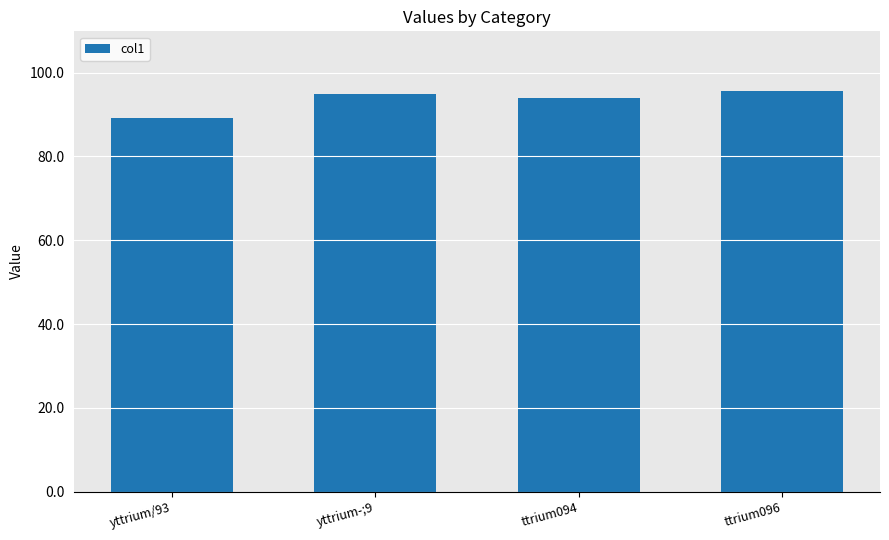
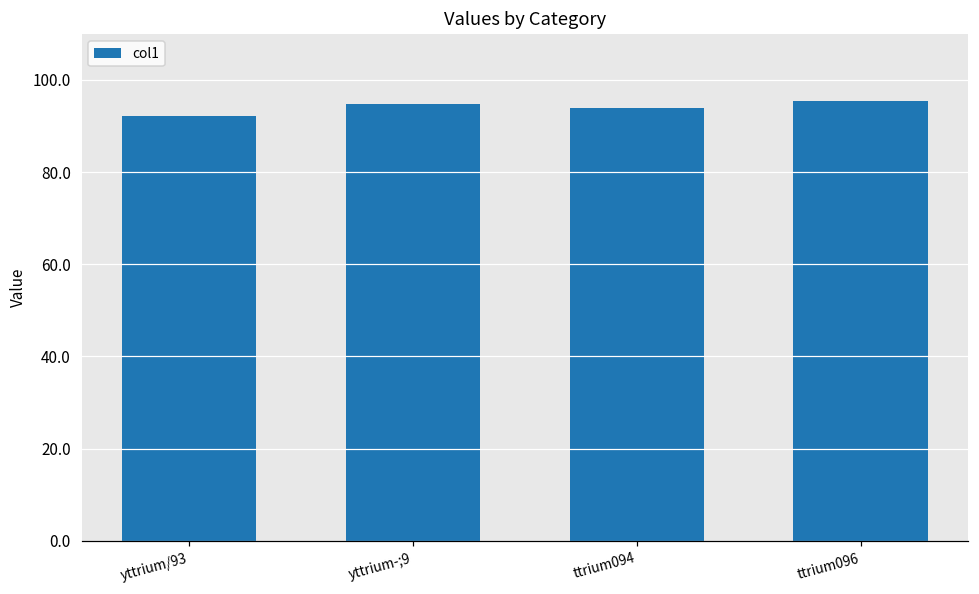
yttrium/93: 89 -> 92
